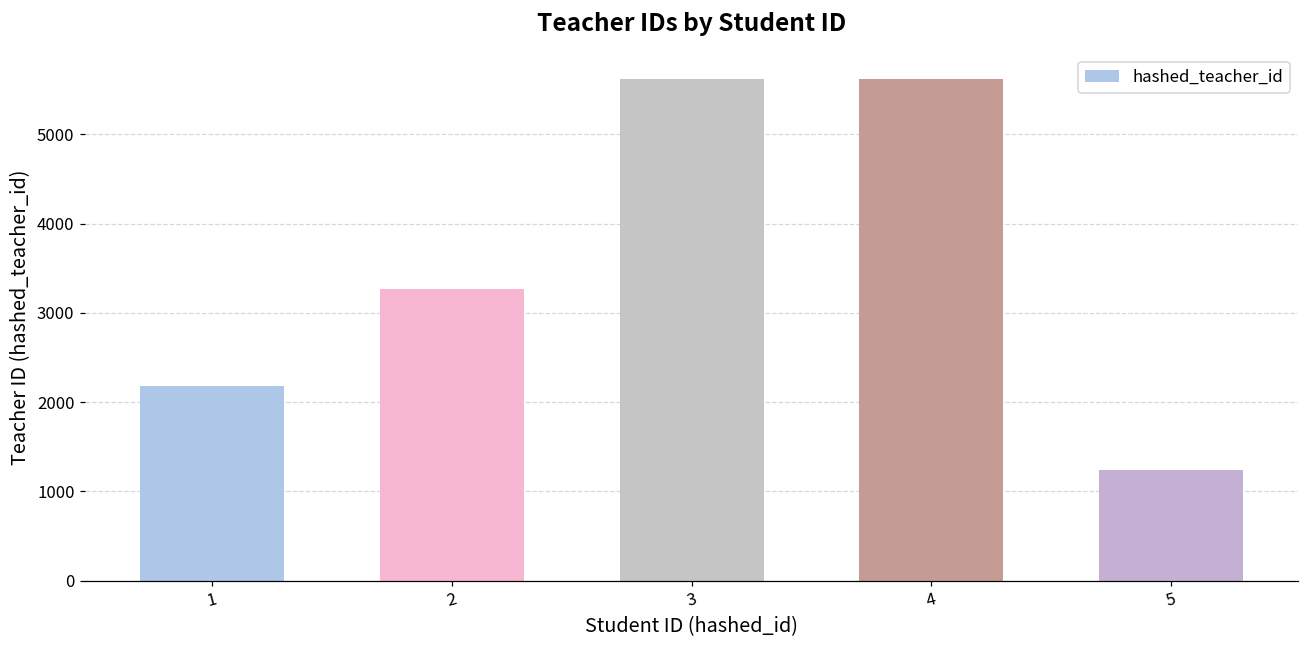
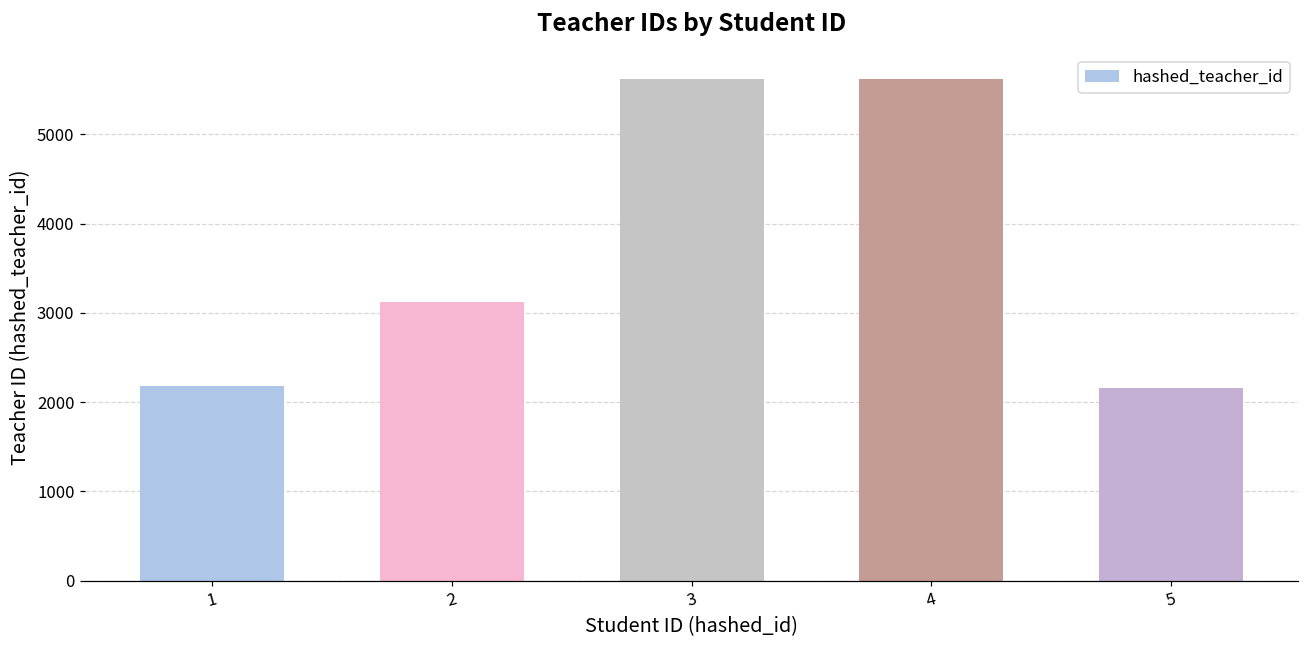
2: 3300 -> 3100
5: 1200 -> 2200
